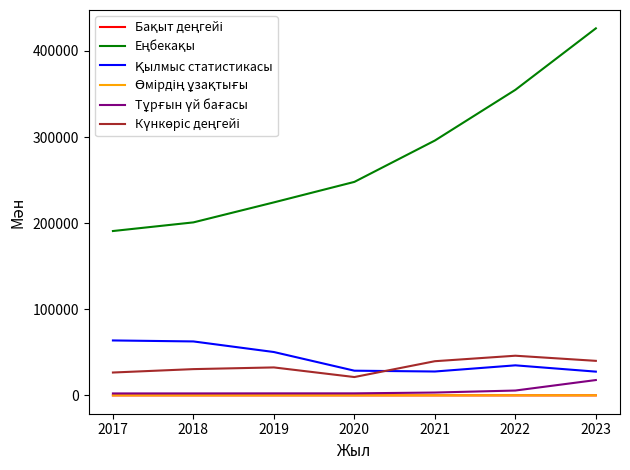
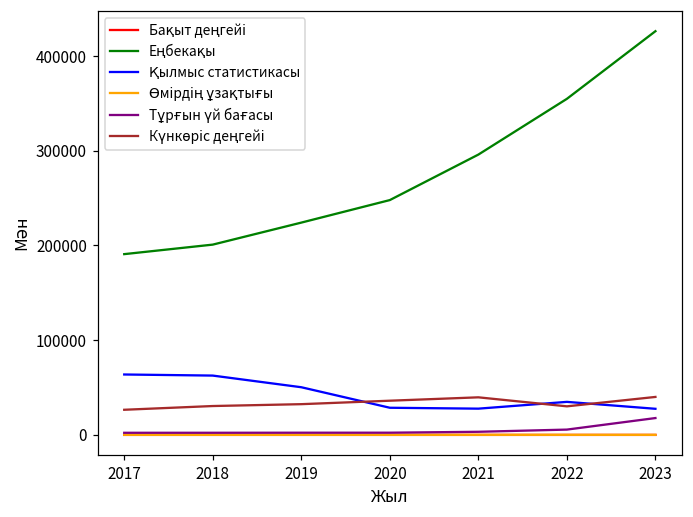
Күнкөріс деңгейі, 2020: 20000 -> 40000
Күнкөріс деңгейі, 2022: 50000 -> 30000
